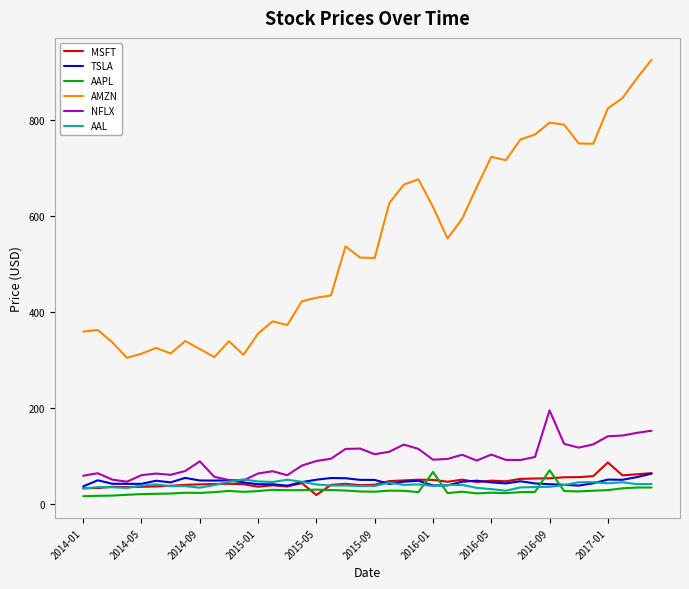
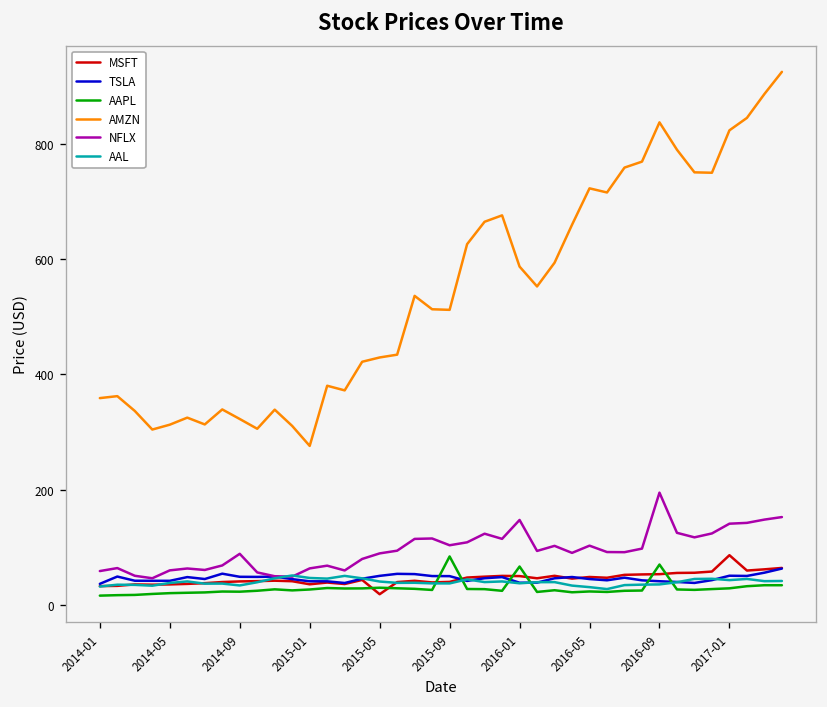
AMZN, 2015-01: 350 -> 280
AAPL, 2015-09: 30 -> 80
AMZN, 2016-01: 620 -> 590
NFLX, 2016-01: 90 -> 150
AMZN, 2016-09: 790 -> 840
